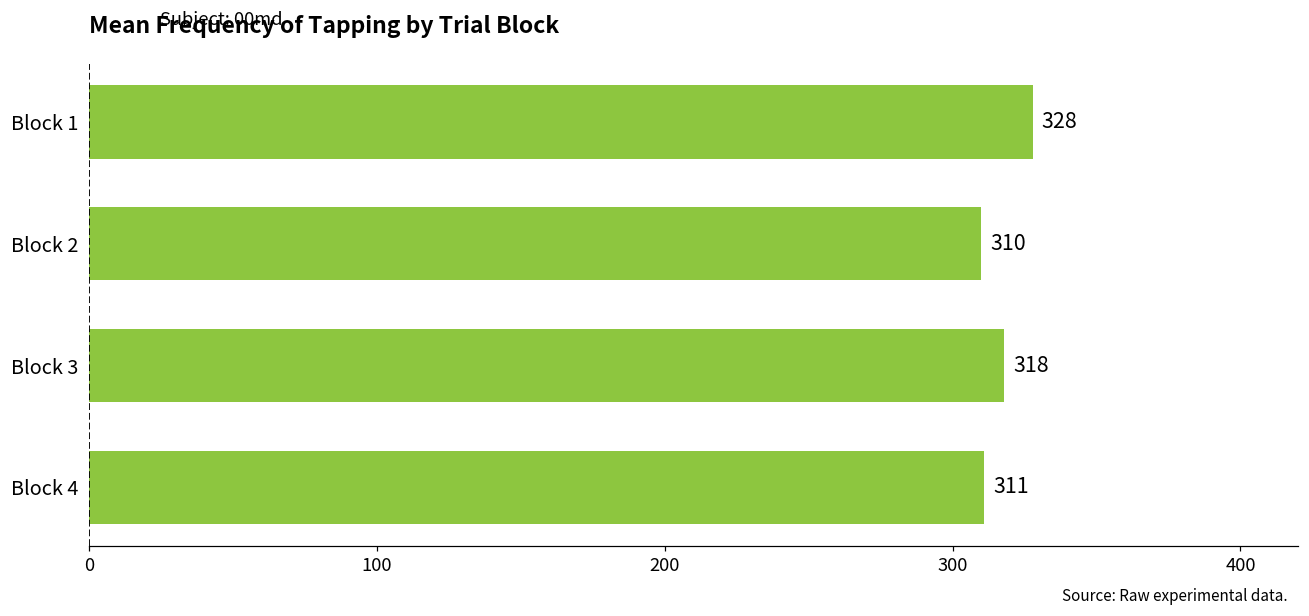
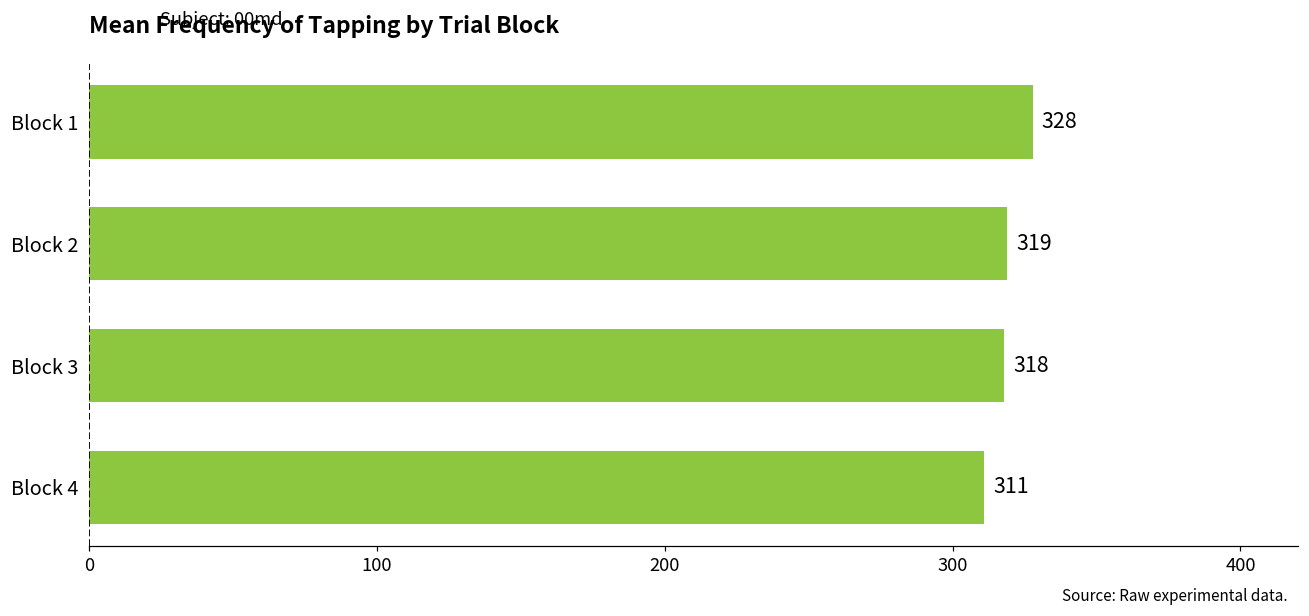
Block 2: 310 -> 319
